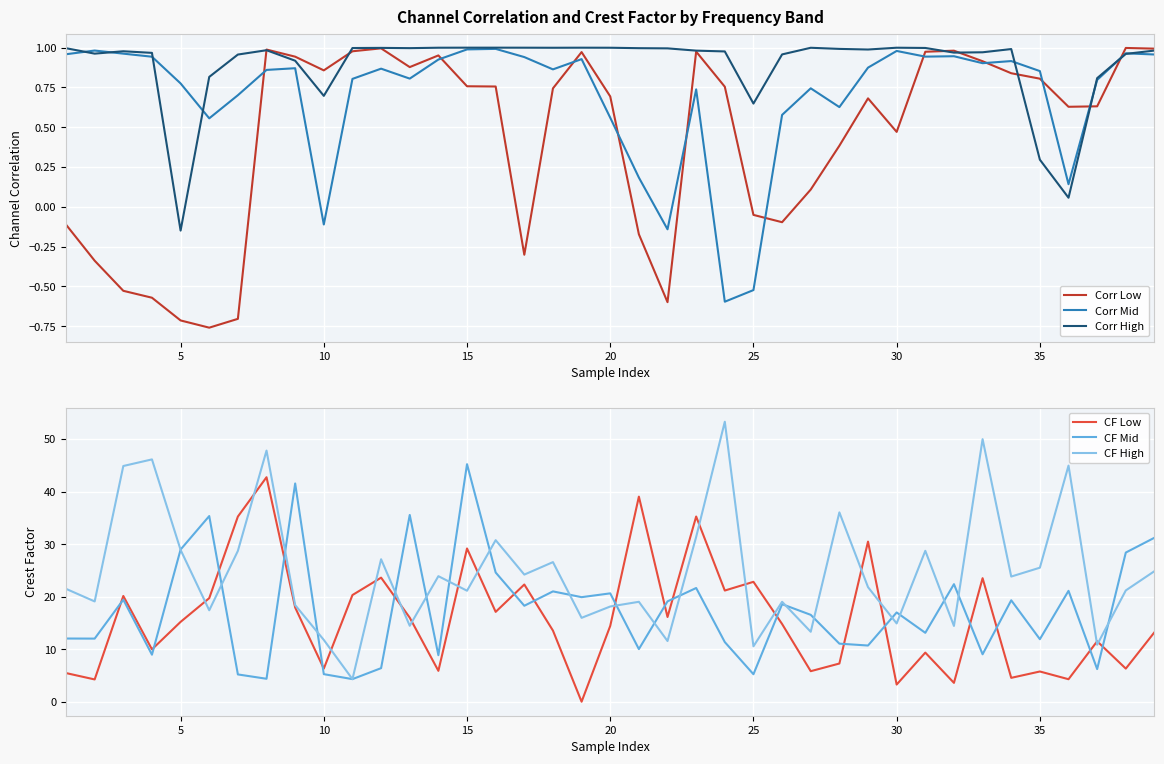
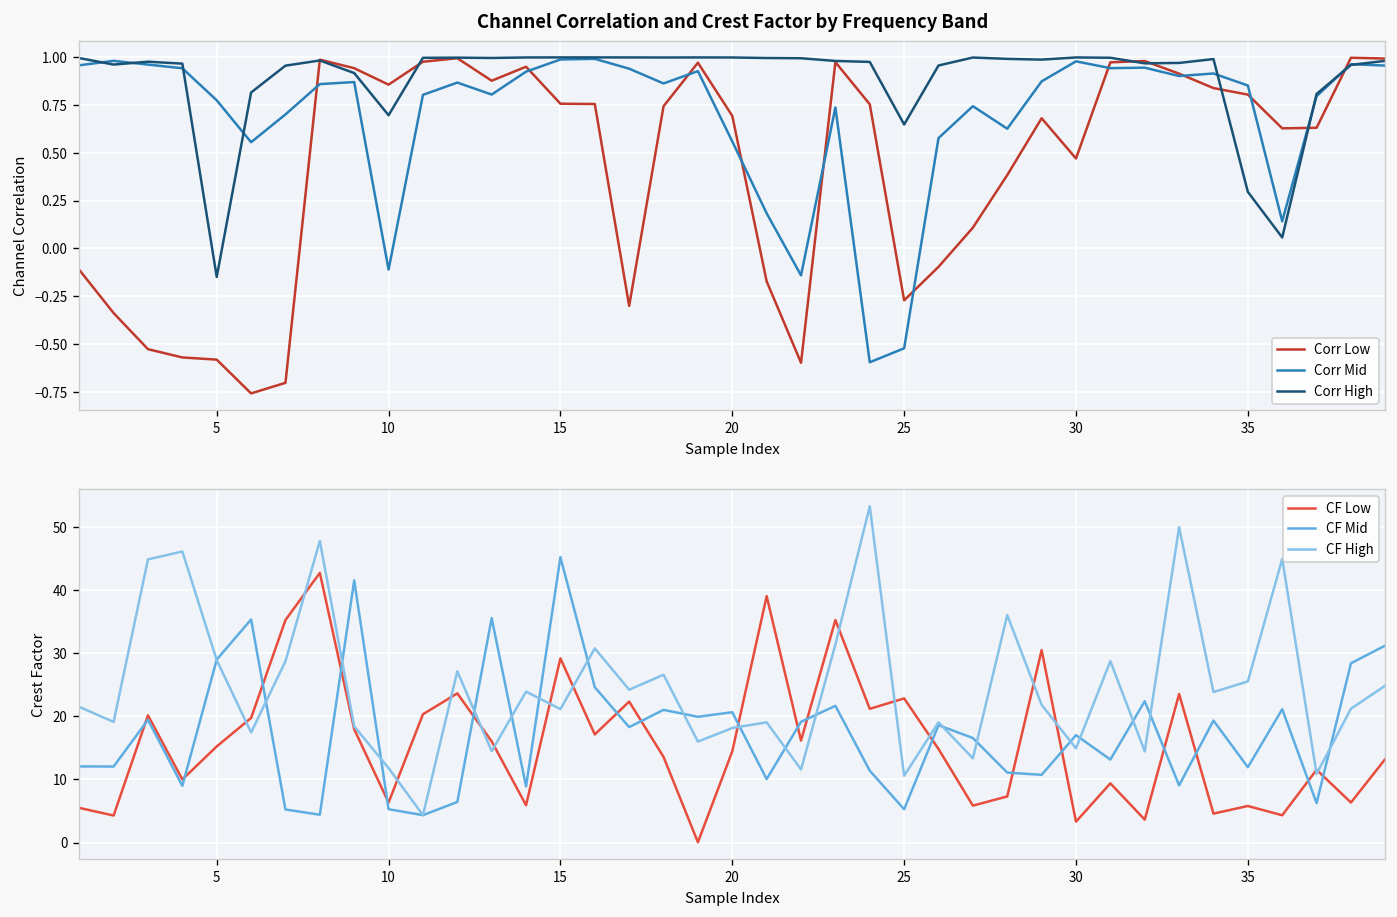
Channel Correlation and Crest Factor by Frequency Band, Corr Low, 5: -0.71 -> -0.58
Channel Correlation and Crest Factor by Frequency Band, Corr Low, 25: -0.05 -> -0.27
